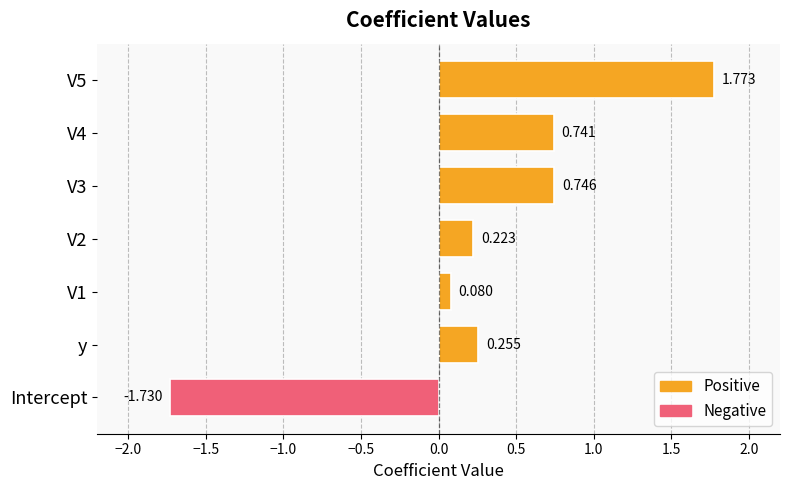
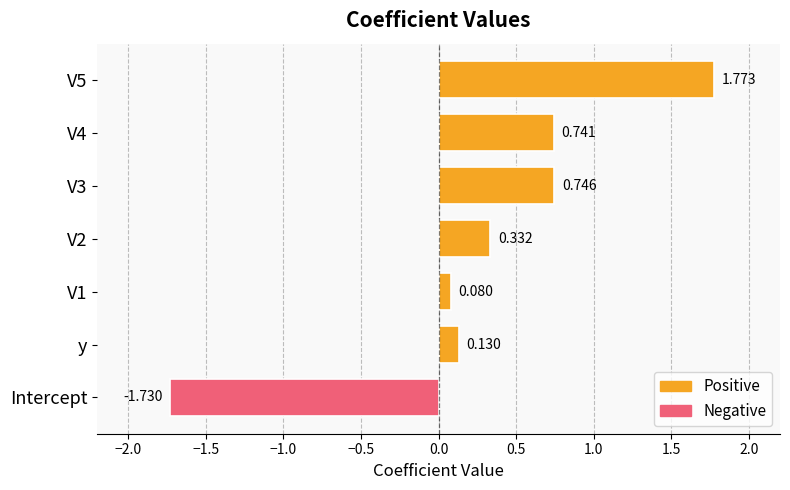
V2: 0.223 -> 0.332
y: 0.255 -> 0.130
